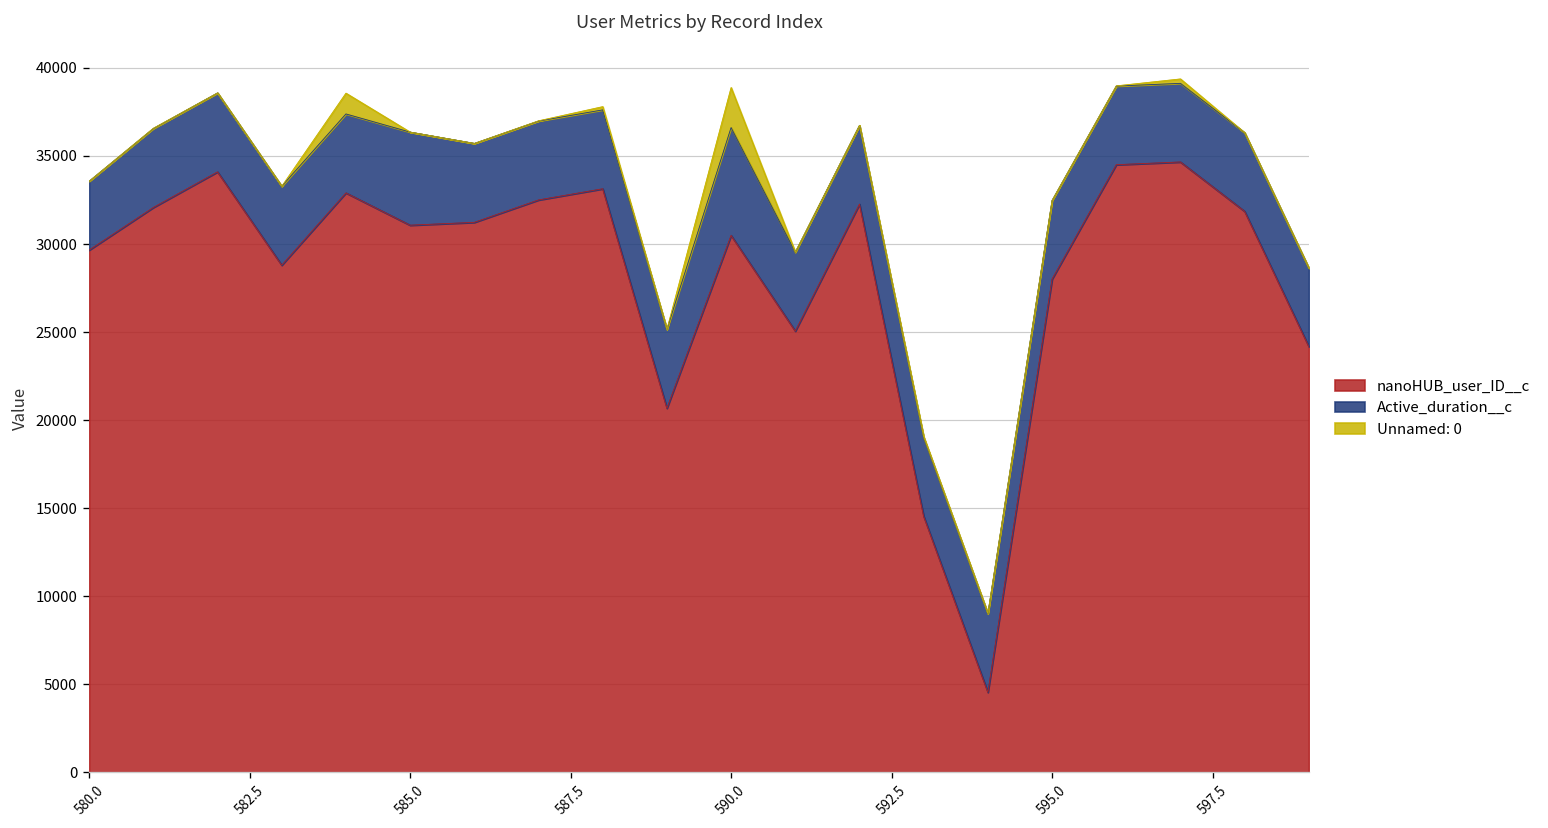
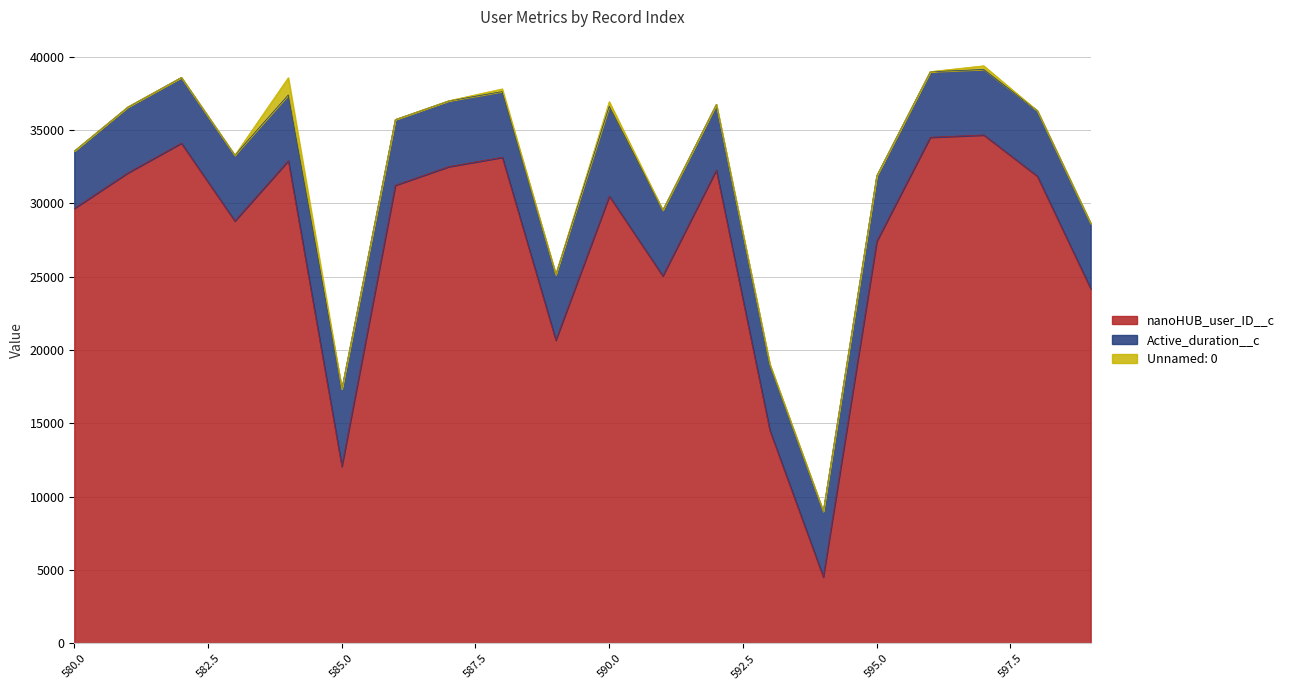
nanoHUB_user_ID__c, 585.0: 31100 -> 12100
Unnamed: 0, 590.0: 2300 -> 300
nanoHUB_user_ID__c, 595.0: 28000 -> 27400
